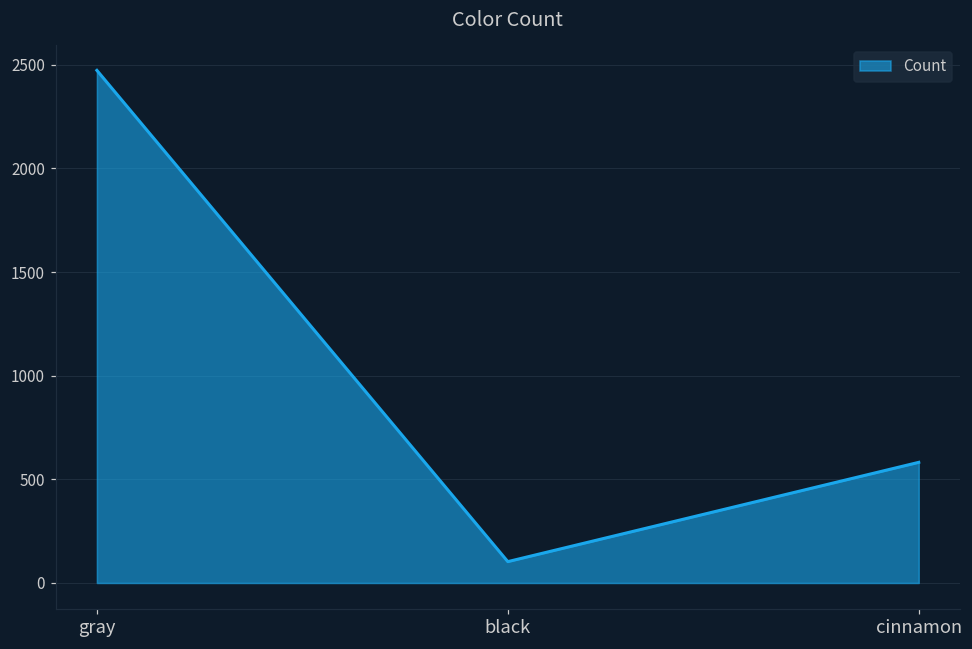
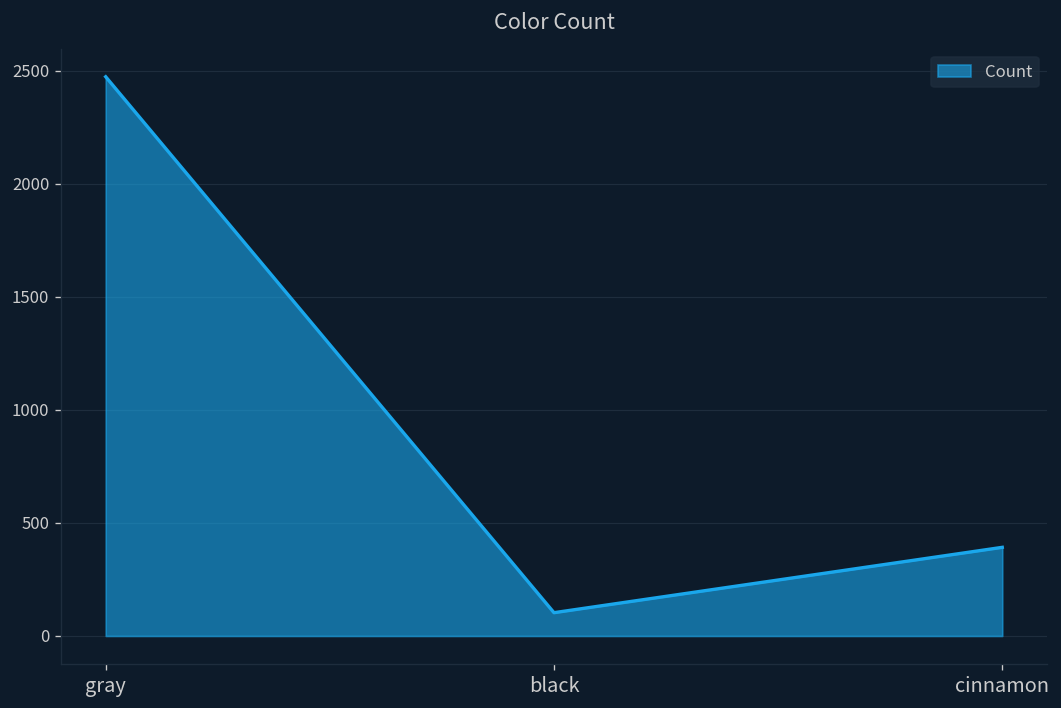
cinnamon: 580 -> 390
